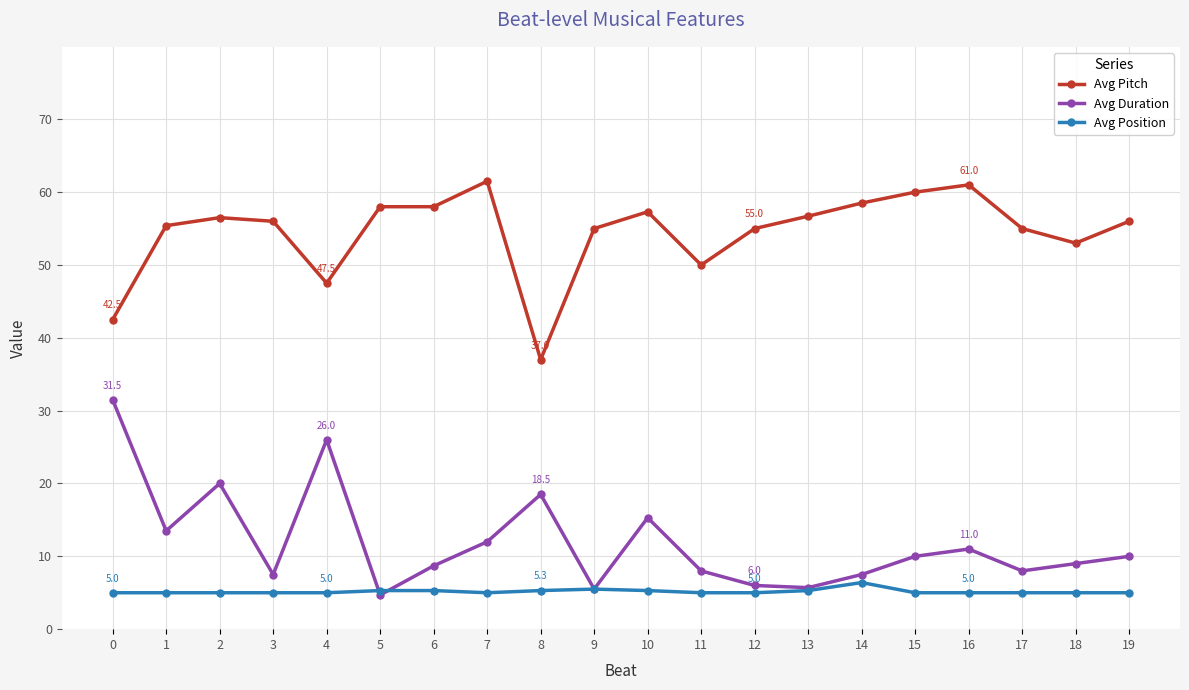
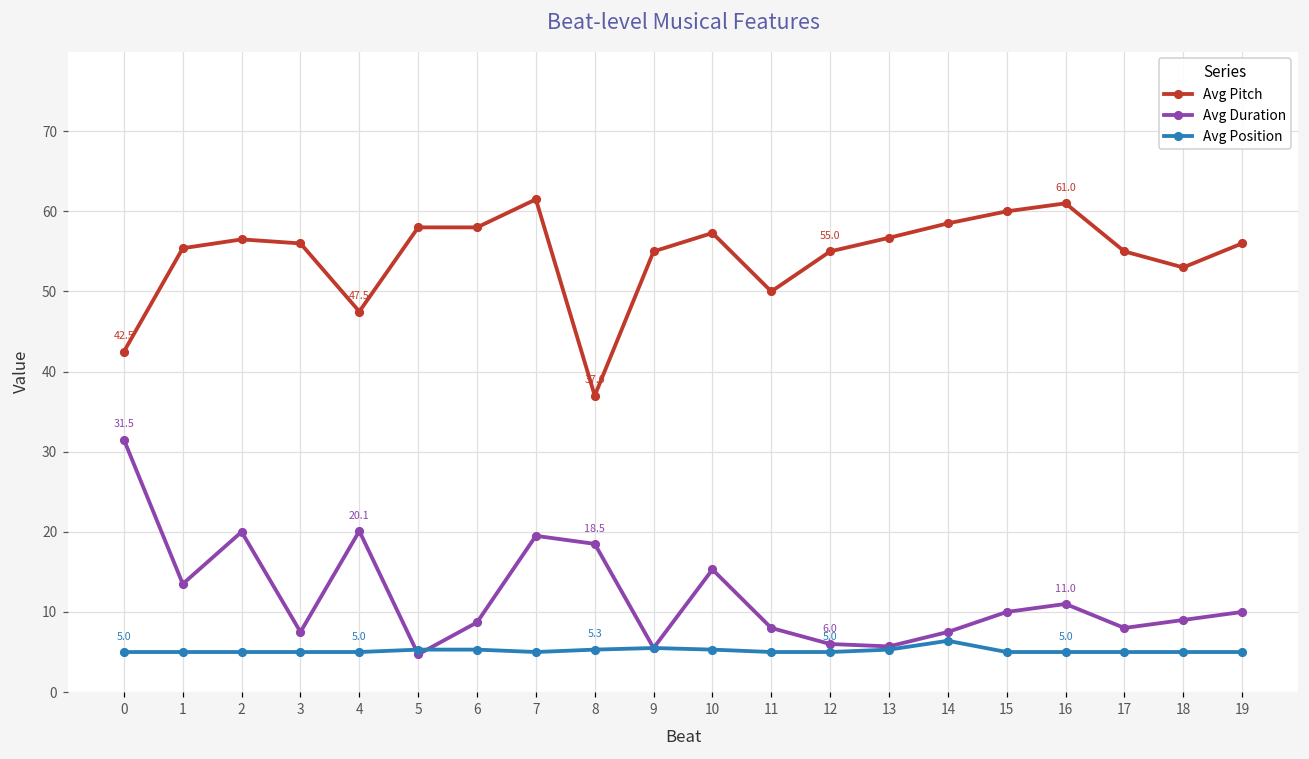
Avg Duration, 4: 26.0 -> 20.1
Avg Duration, 7: 12 -> 20
